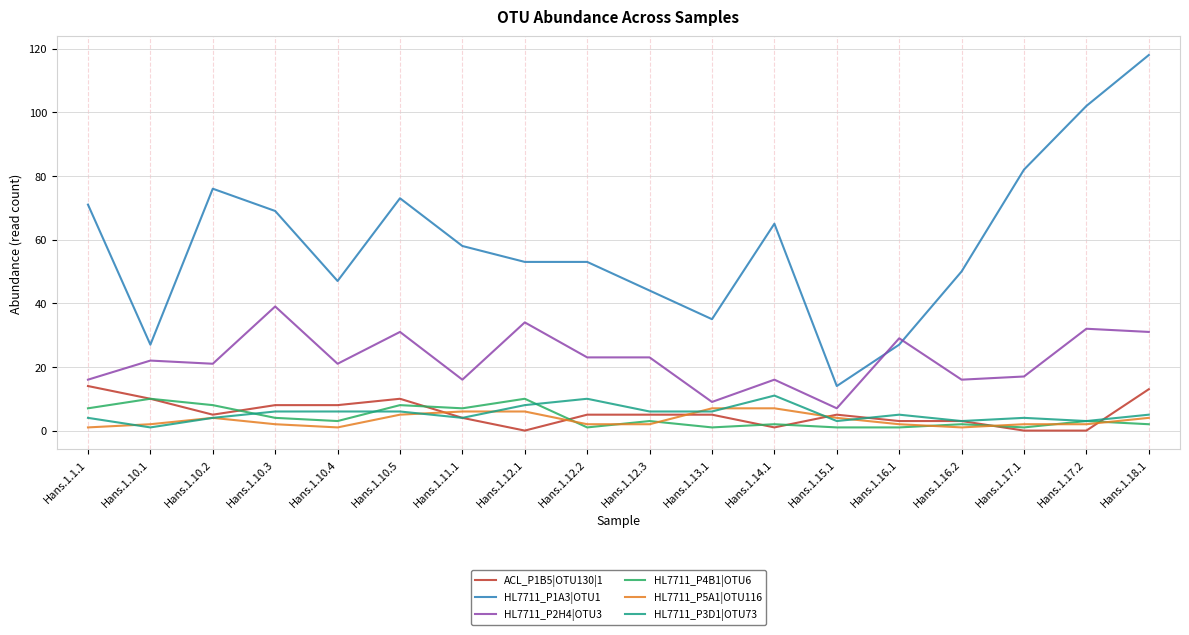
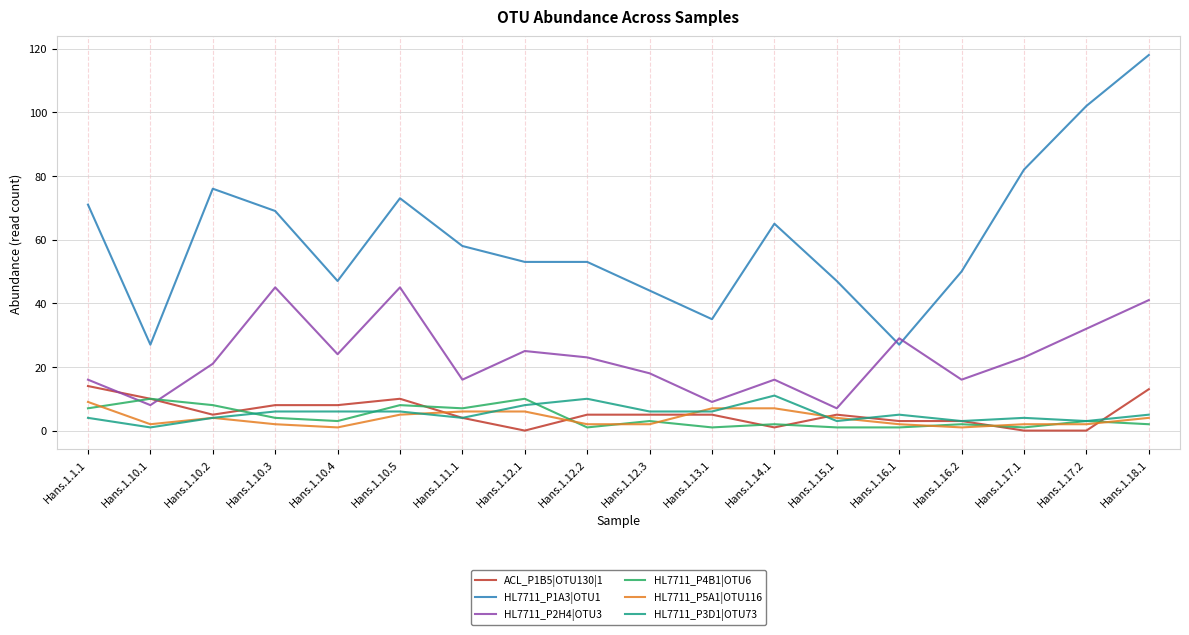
HL7711_P5A1|OTU116, Hans.1.1.1: 1 -> 9
HL7711_P2H4|OTU3, Hans.1.10.1: 22 -> 8
HL7711_P2H4|OTU3, Hans.1.10.3: 39 -> 45
HL7711_P2H4|OTU3, Hans.1.10.4: 21 -> 24
HL7711_P2H4|OTU3, Hans.1.10.5: 31 -> 45
HL7711_P2H4|OTU3, Hans.1.12.1: 34 -> 25
HL7711_P2H4|OTU3, Hans.1.12.3: 23 -> 18
HL7711_P1A3|OTU1, Hans.1.15.1: 14 -> 47
HL7711_P2H4|OTU3, Hans.1.17.1: 17 -> 23
HL7711_P2H4|OTU3, Hans.1.18.1: 31 -> 41
